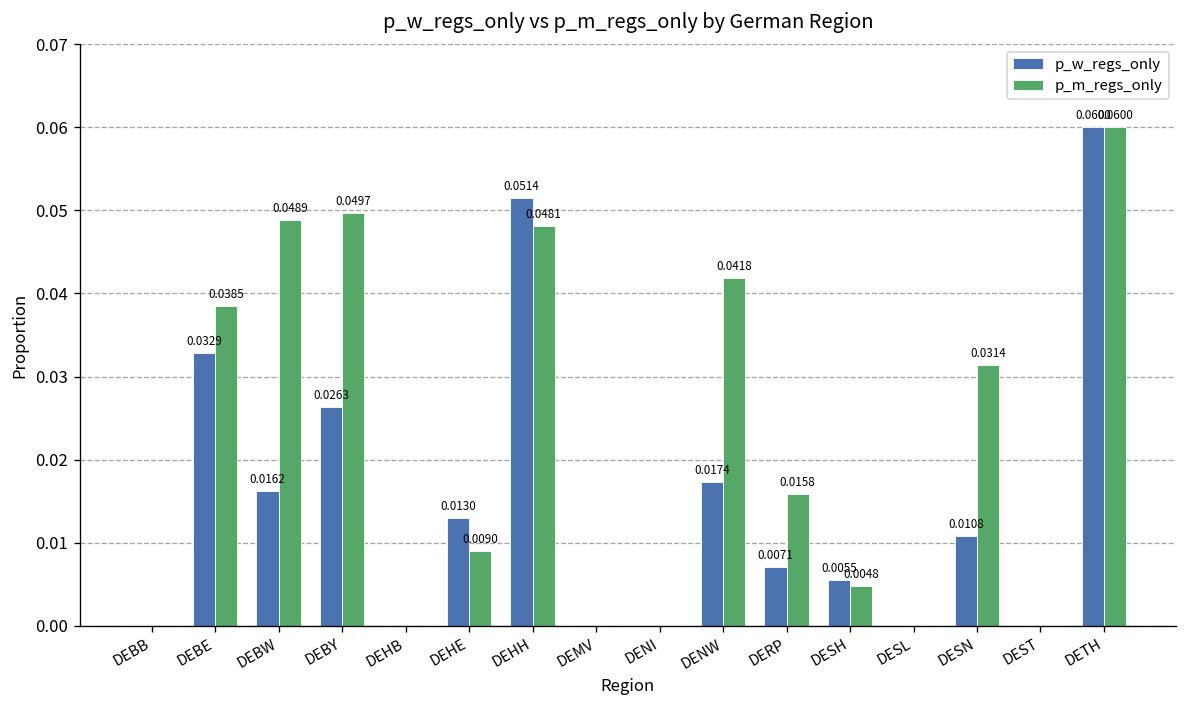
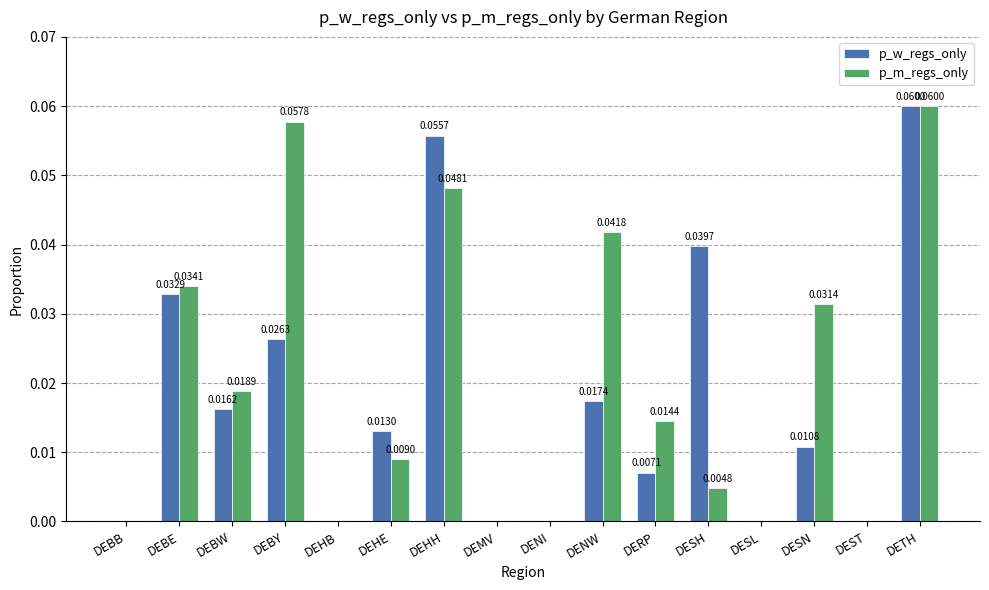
p_m_regs_only, DEBE: 0.0385 -> 0.0341
p_m_regs_only, DEBW: 0.0489 -> 0.0189
p_m_regs_only, DEBY: 0.0497 -> 0.0578
p_w_regs_only, DEHH: 0.0514 -> 0.0557
p_m_regs_only, DERP: 0.0158 -> 0.0144
p_w_regs_only, DESH: 0.0055 -> 0.0397
